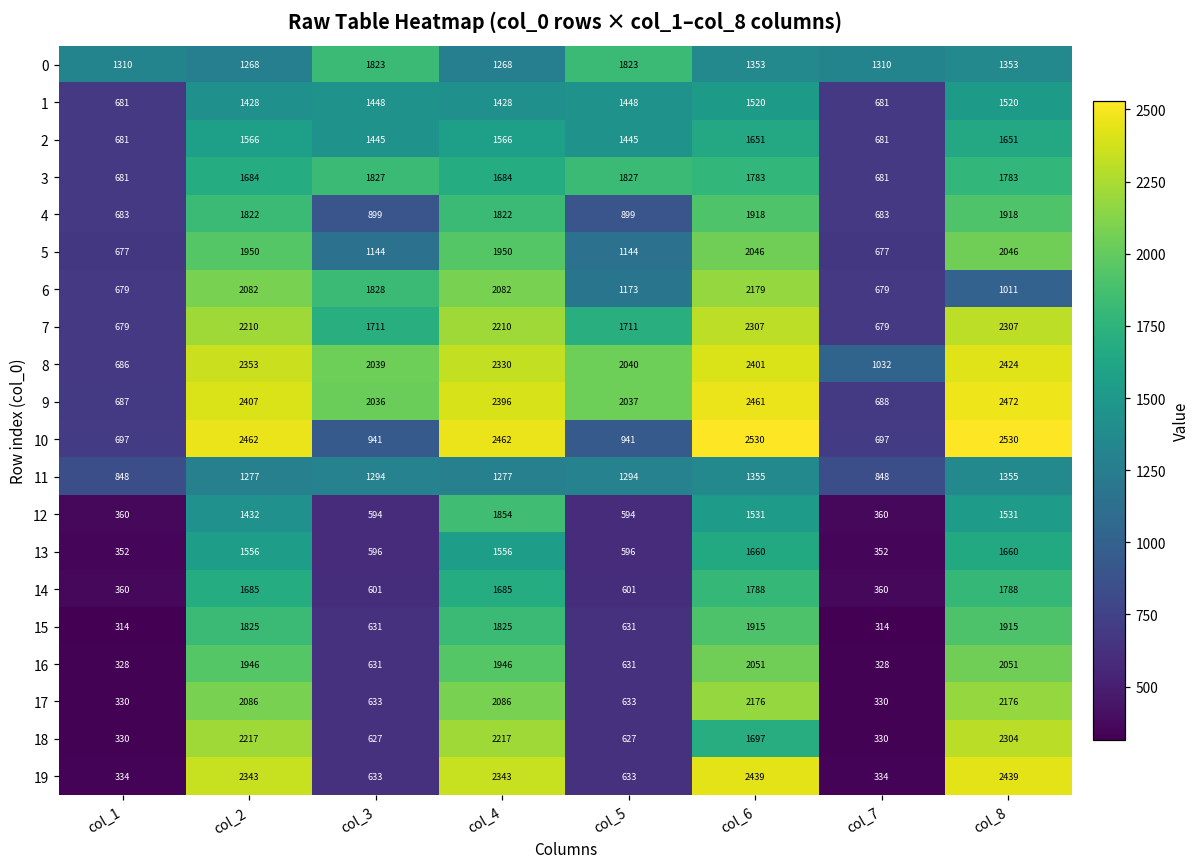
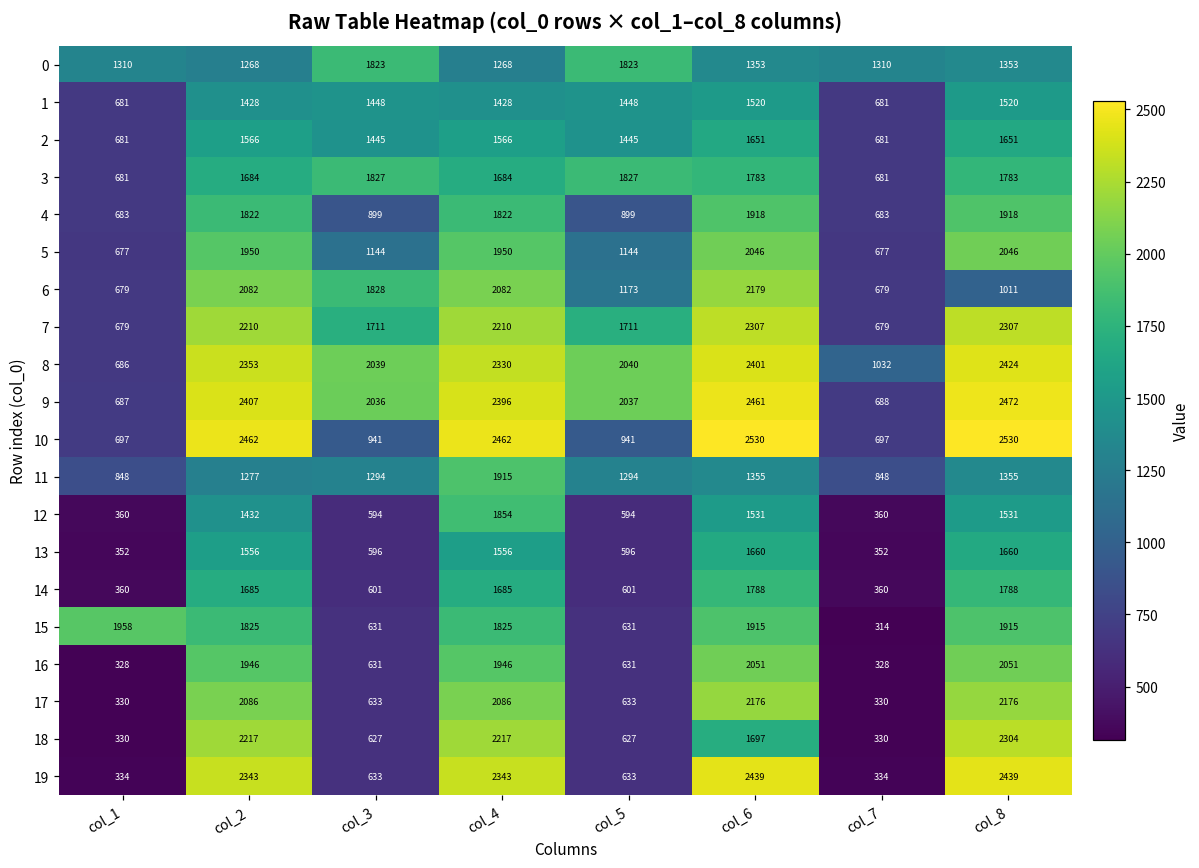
11, col_4: 1277 -> 1915
15, col_1: 314 -> 1958
